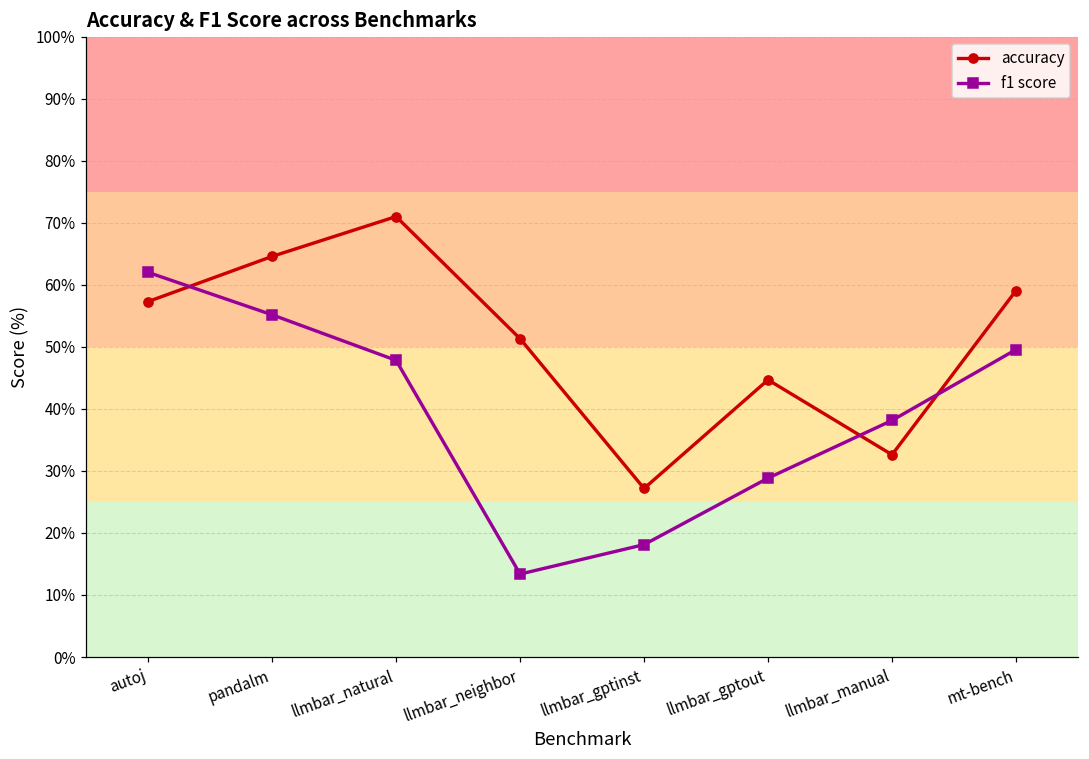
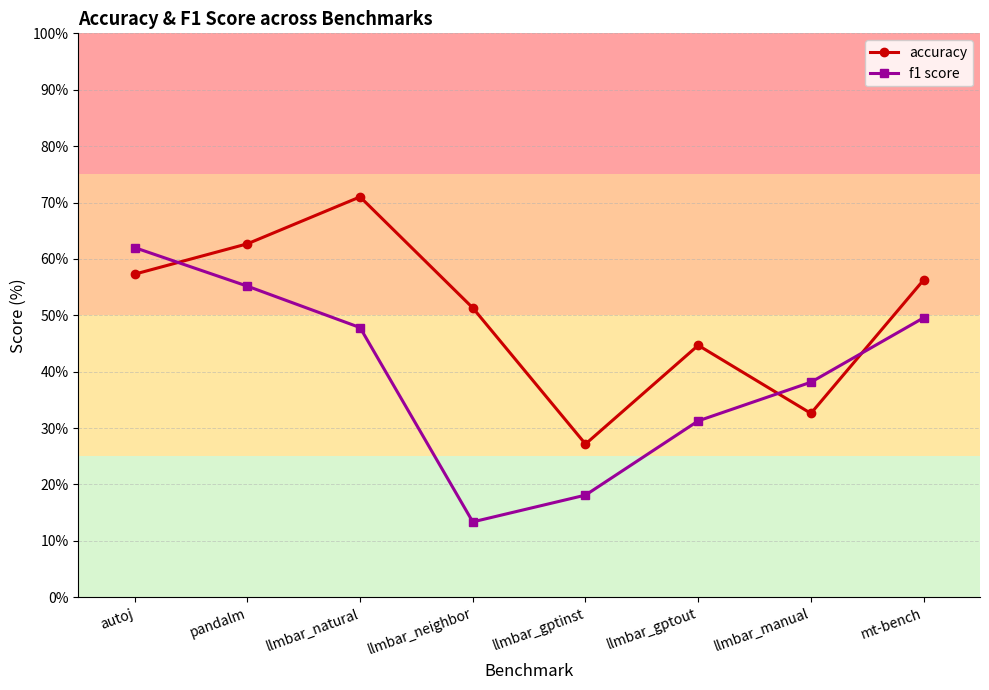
accuracy, pandalm: 65% -> 63%
f1 score, llmbar_gptout: 29% -> 31%
accuracy, mt-bench: 59% -> 56%
